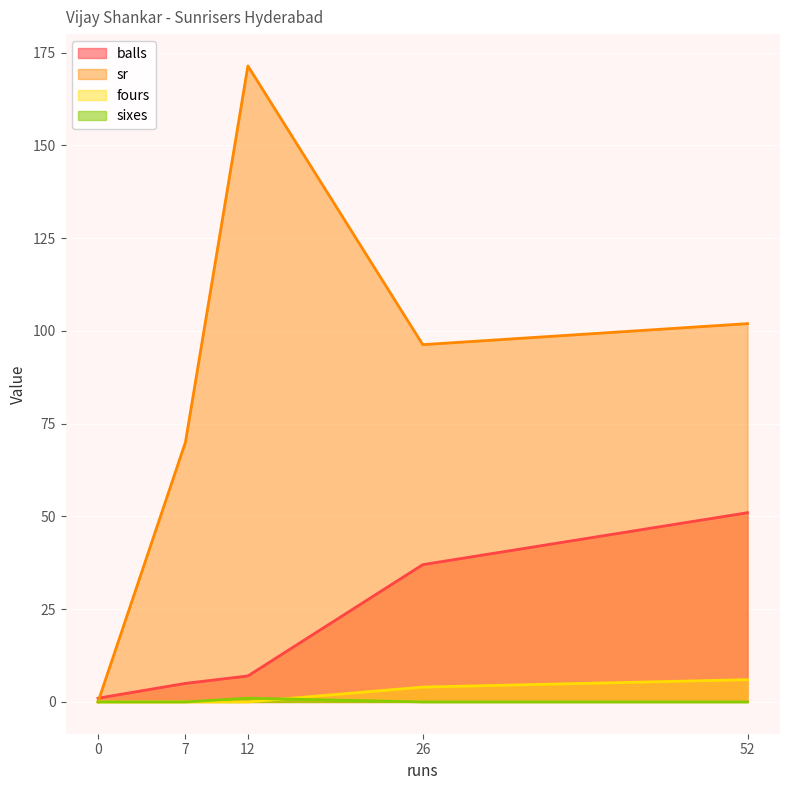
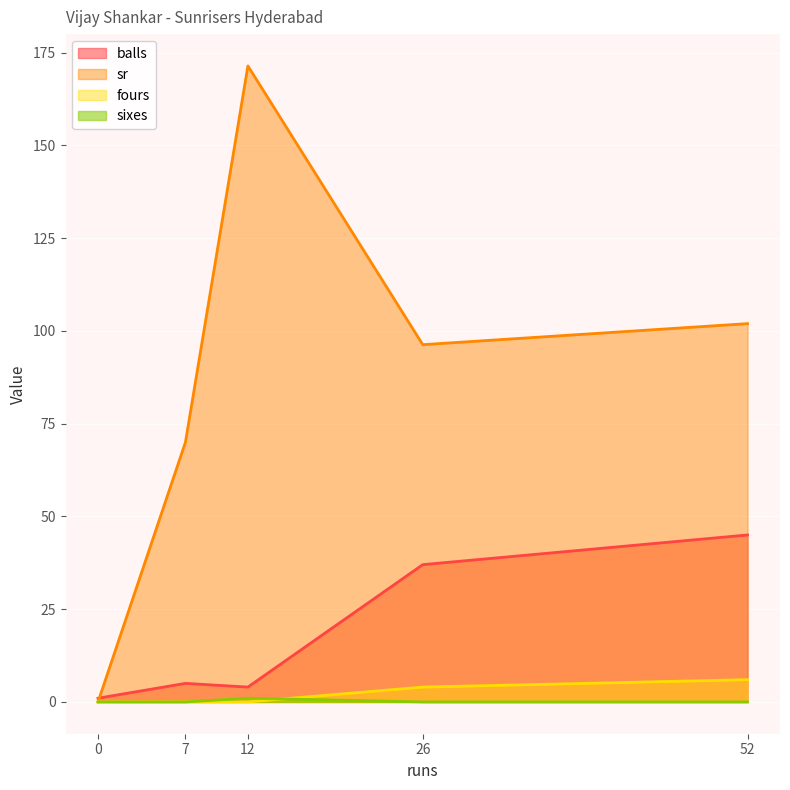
balls, 12: 7 -> 4
balls, 52: 51 -> 45
